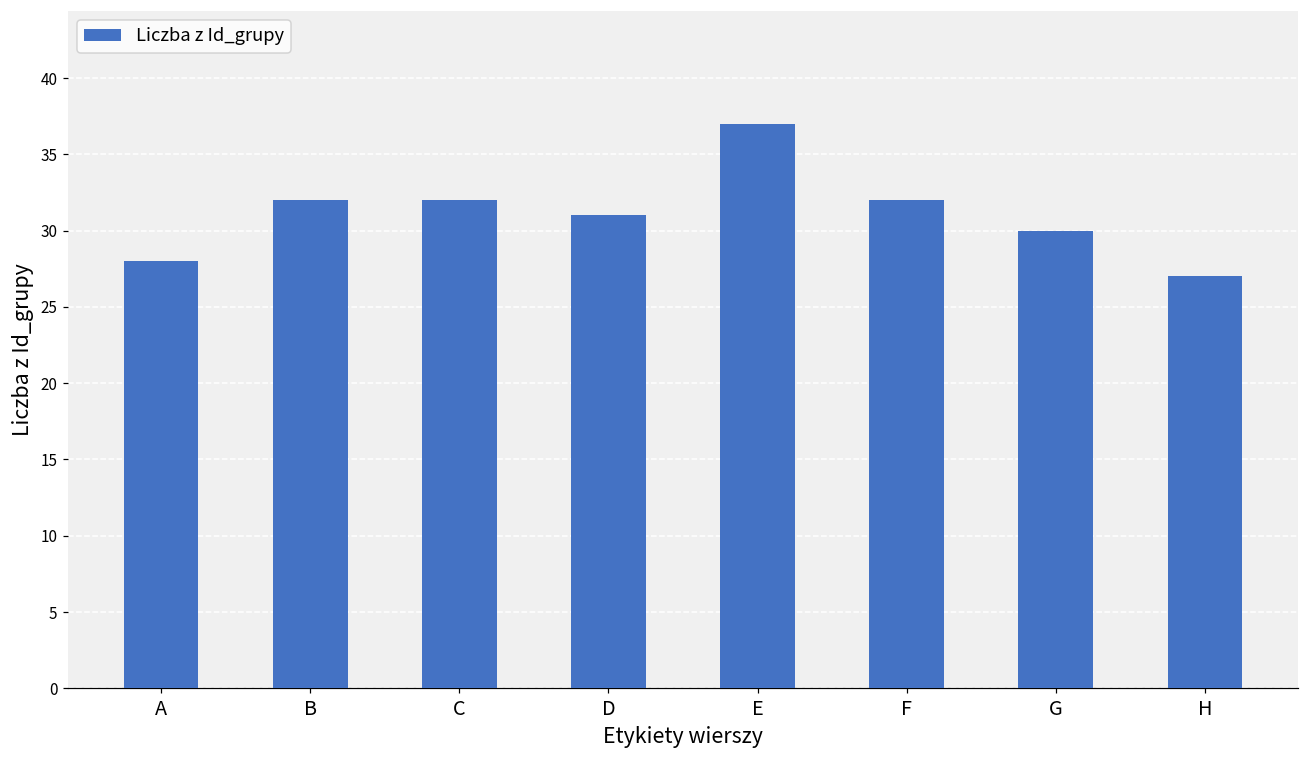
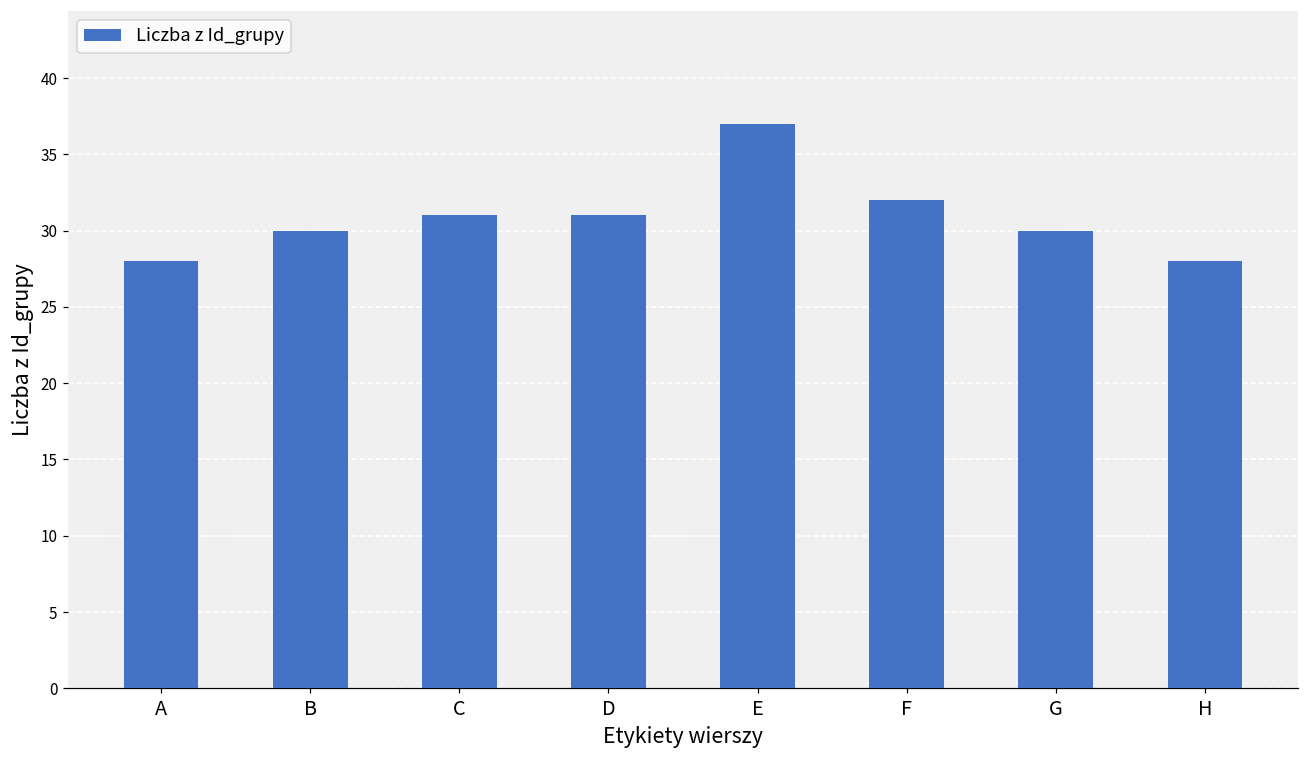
B: 32 -> 30
C: 32 -> 31
H: 27 -> 28
